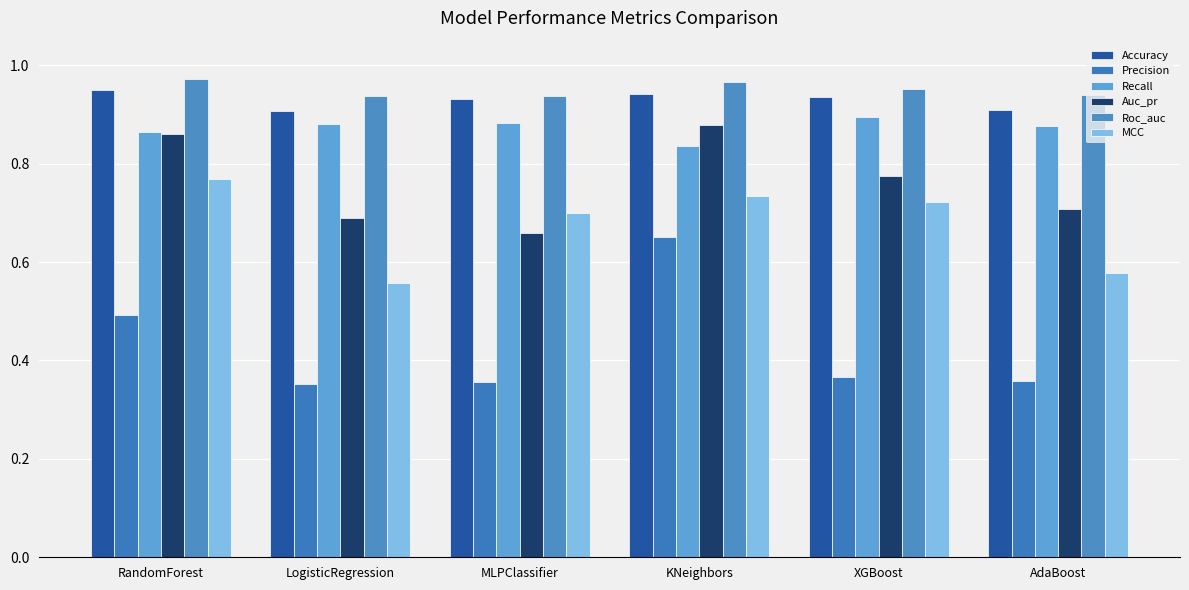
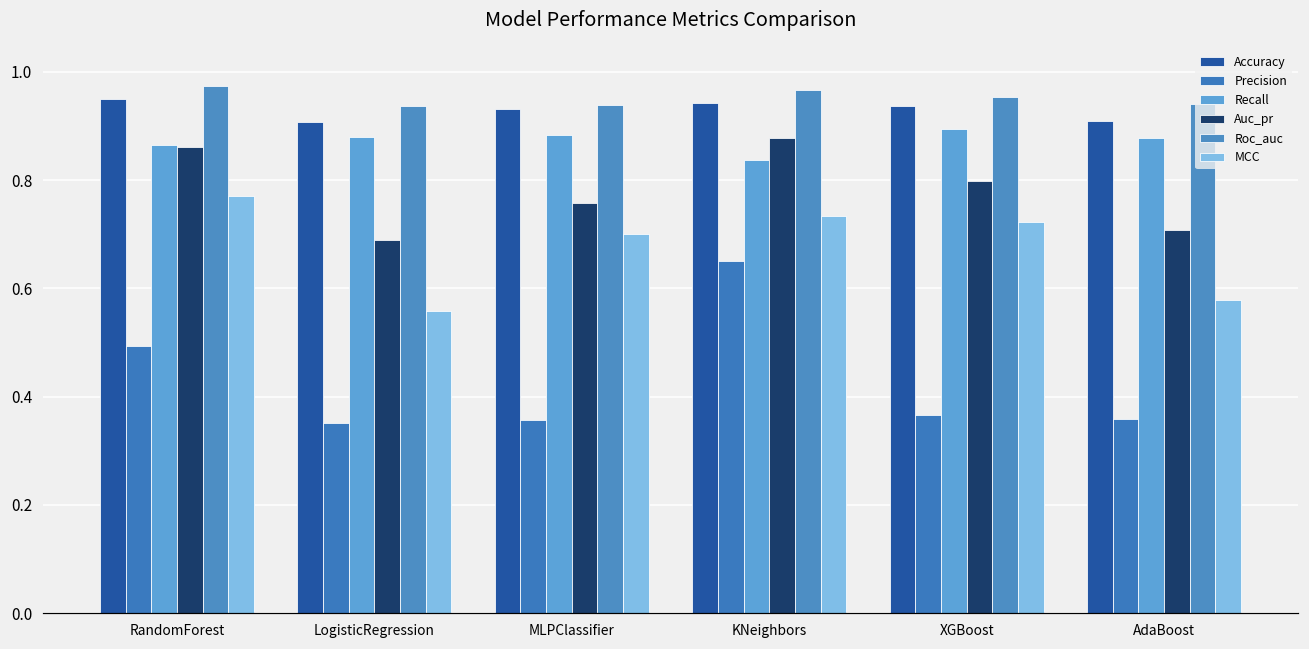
Auc_pr, MLPClassifier: 0.66 -> 0.76
Auc_pr, XGBoost: 0.78 -> 0.80
